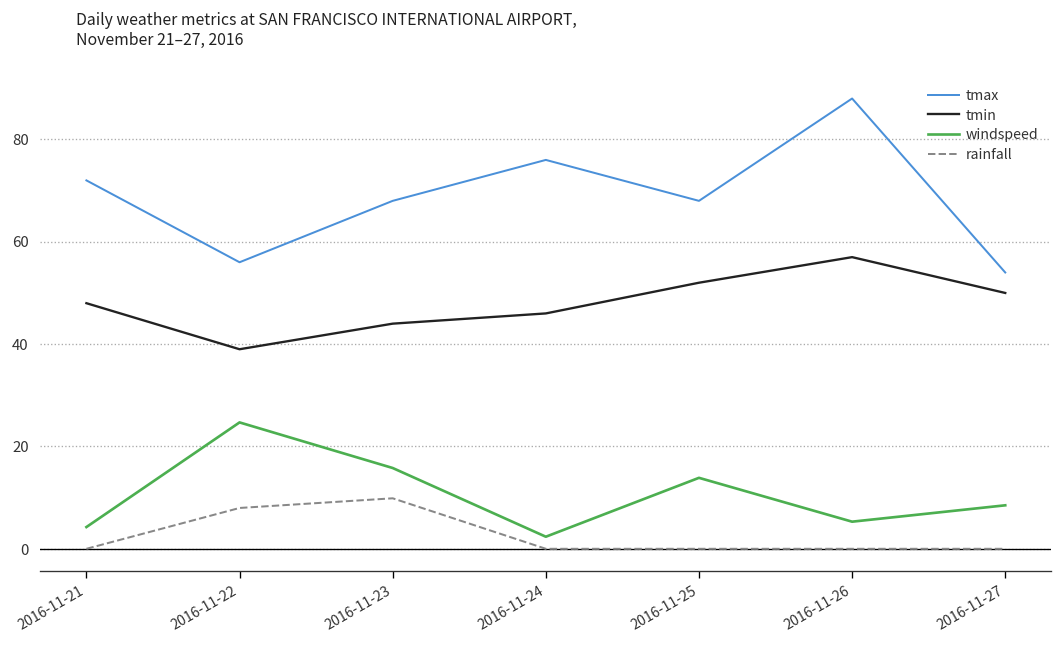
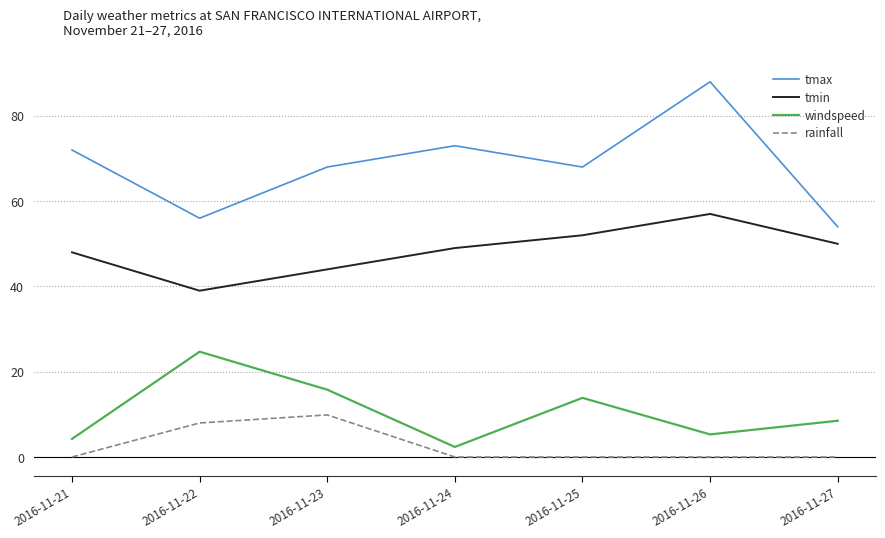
tmax, 2016-11-24: 76 -> 73
tmin, 2016-11-24: 46 -> 49
